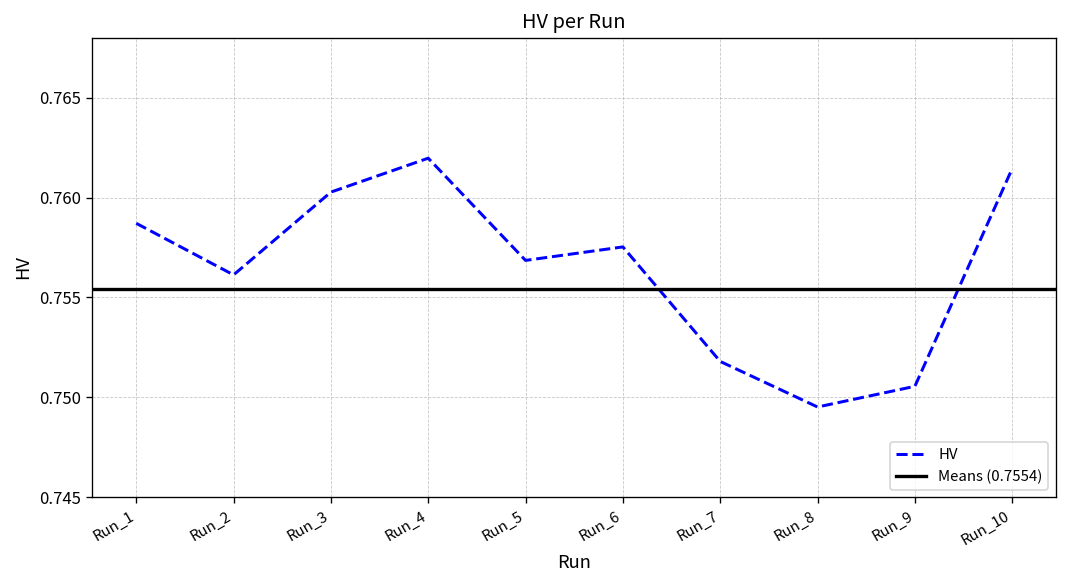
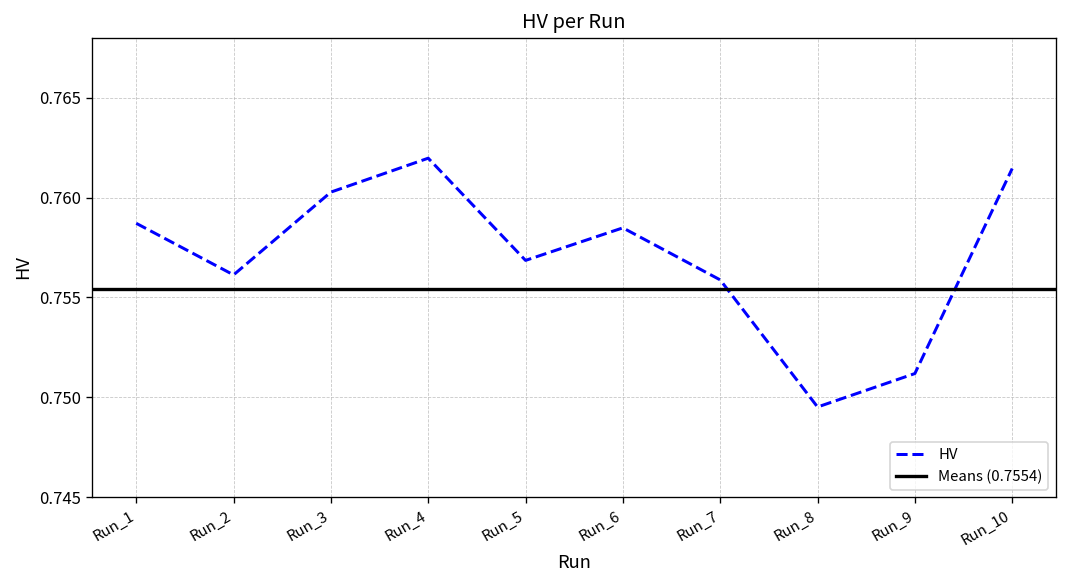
Run_6: 0.7575 -> 0.7585
Run_7: 0.7518 -> 0.7559
Run_9: 0.7506 -> 0.7512
